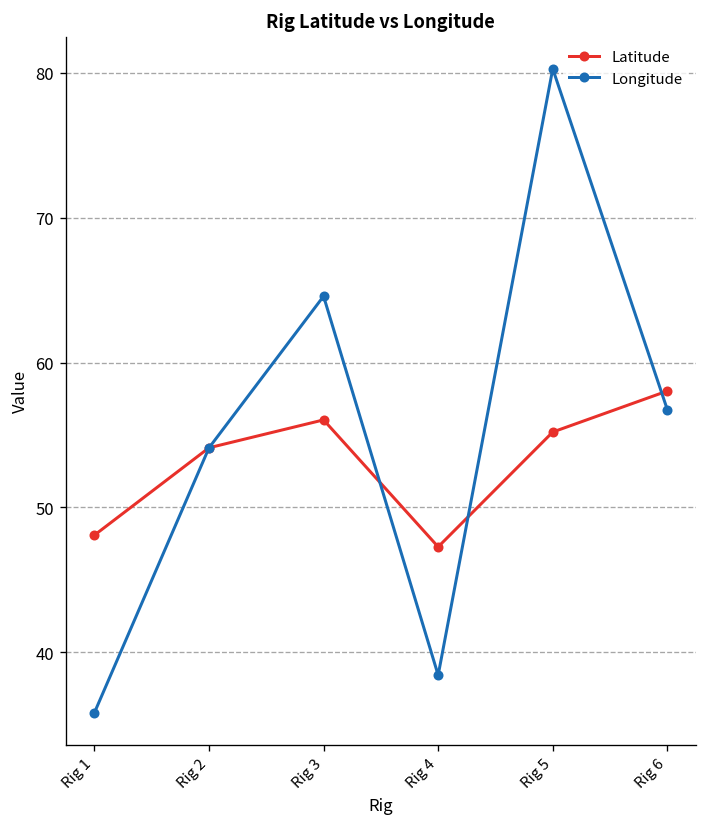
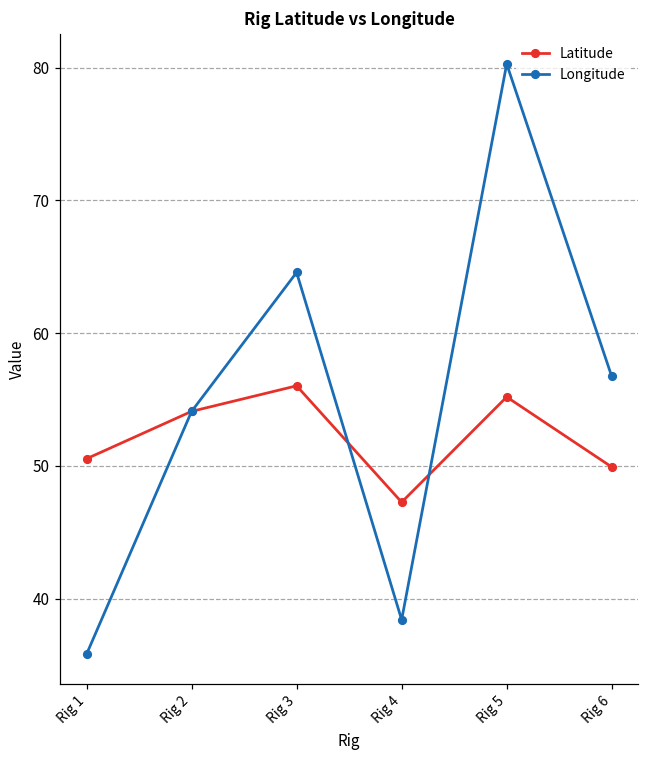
Latitude, Rig 1: 48.1 -> 50.5
Latitude, Rig 6: 58.0 -> 49.9
